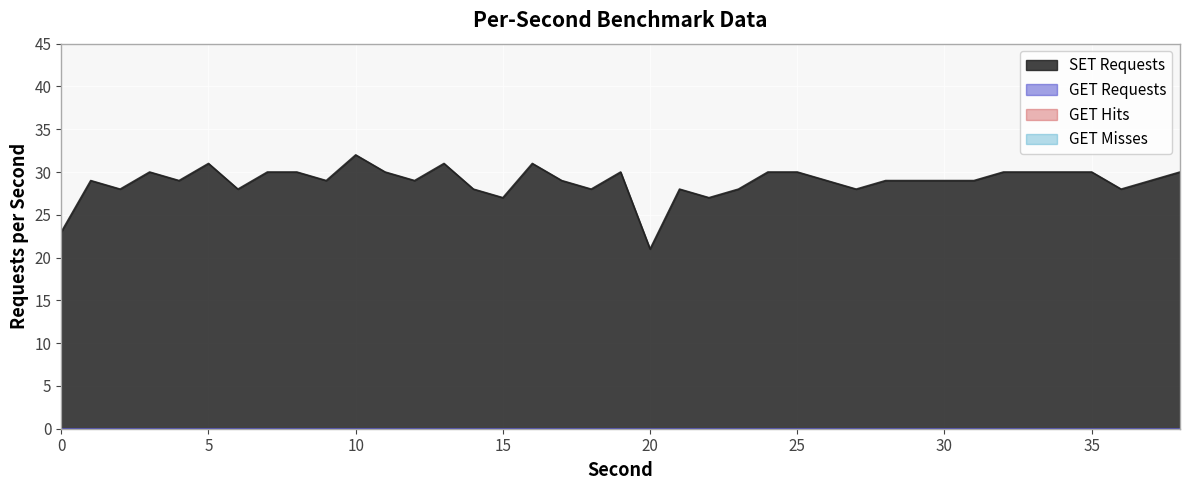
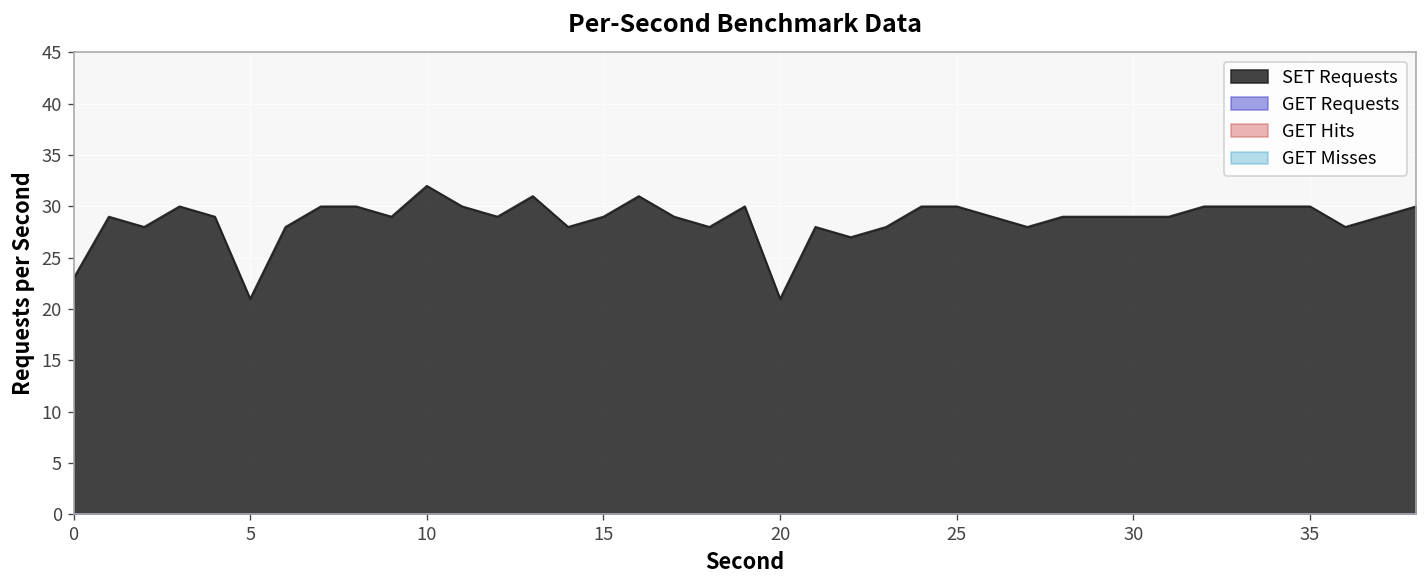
SET Requests, 5: 31 -> 21
SET Requests, 15: 27 -> 29
